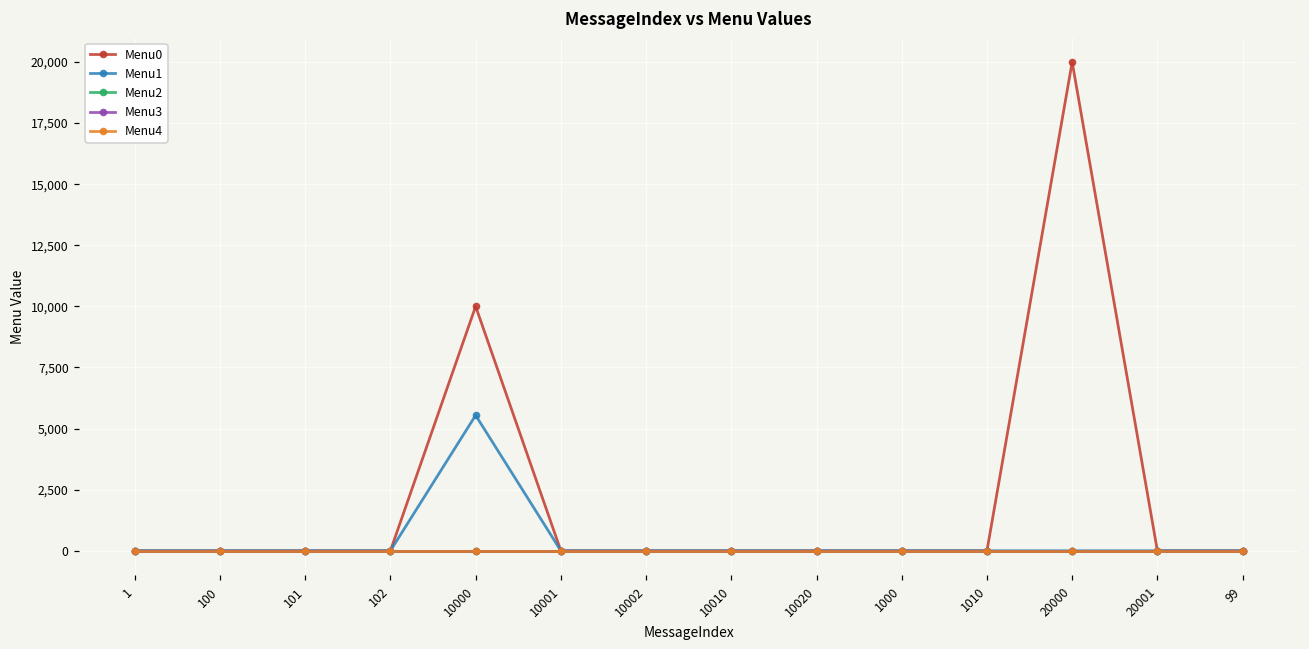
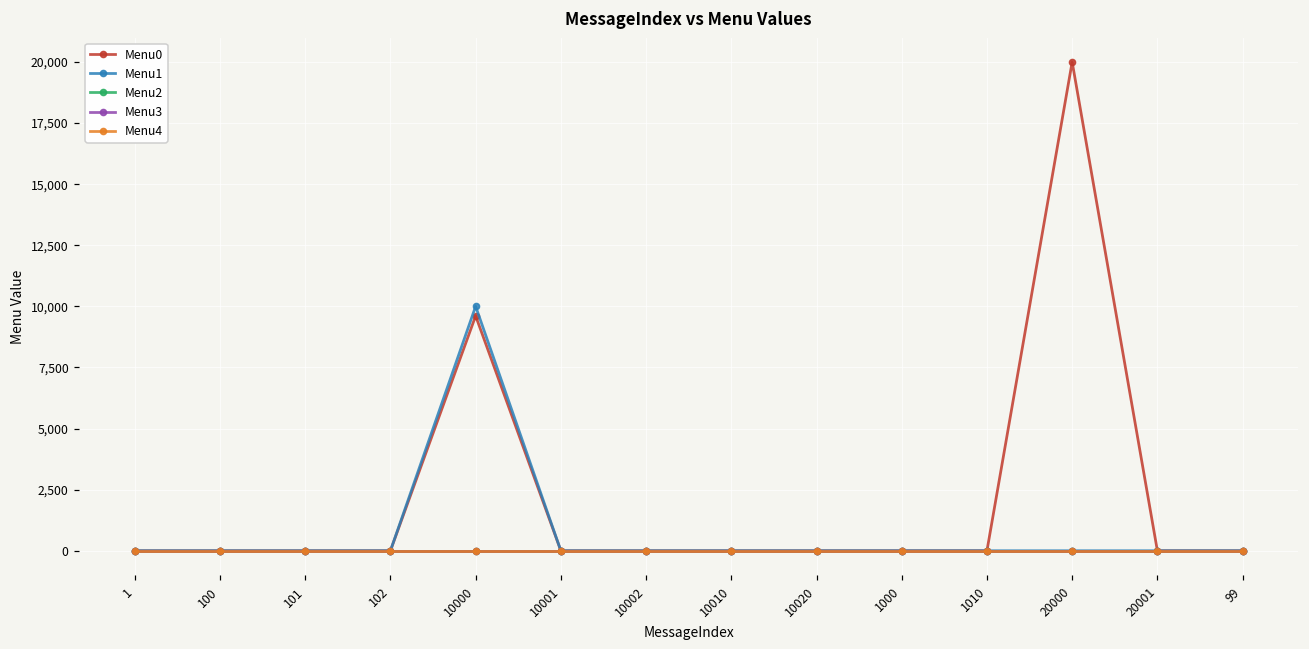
Menu0, 10000: 10,000 -> 9,600
Menu1, 10000: 5,500 -> 10,000
